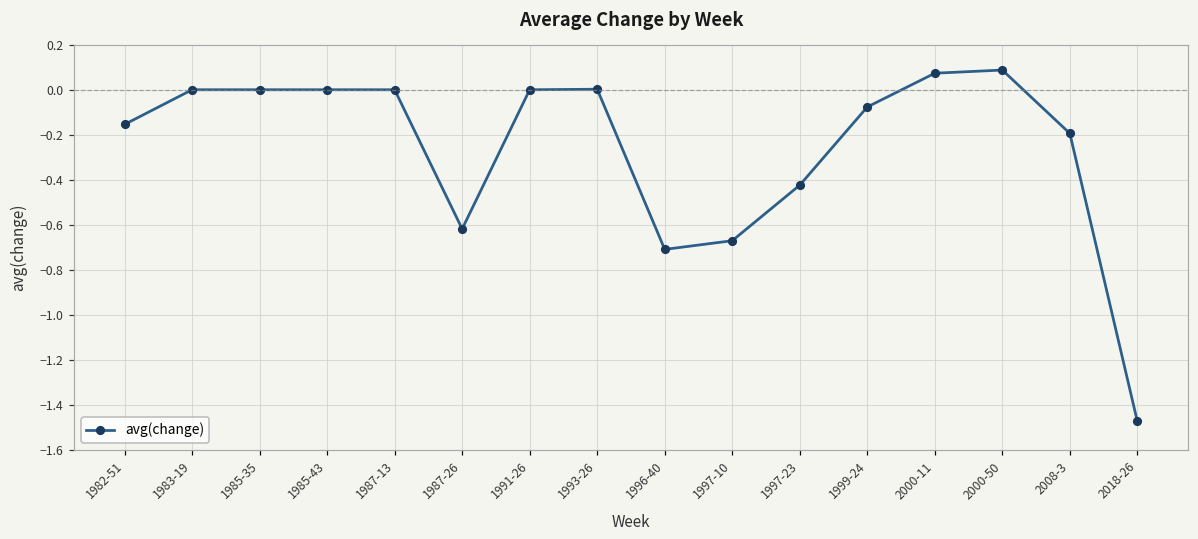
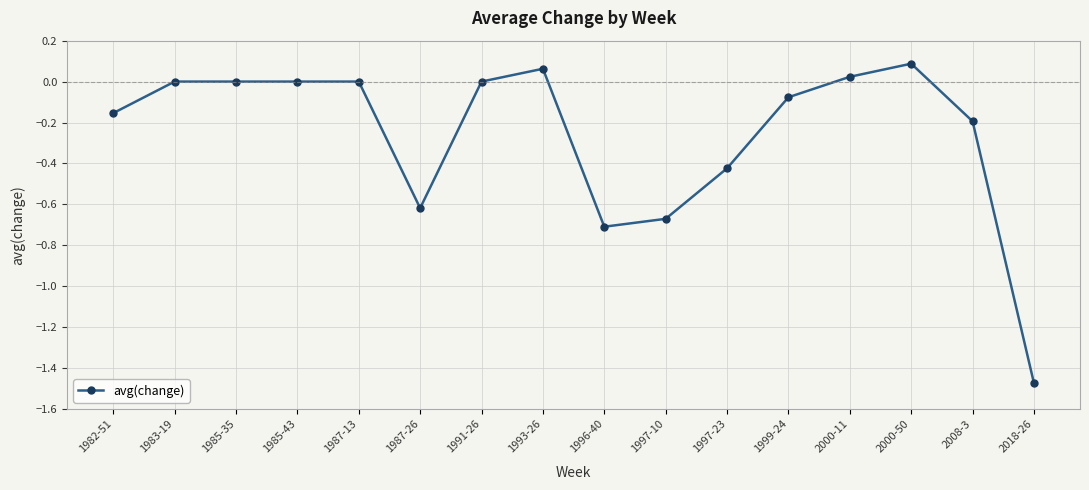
1993-26: 0.00 -> 0.06
2000-11: 0.07 -> 0.02
